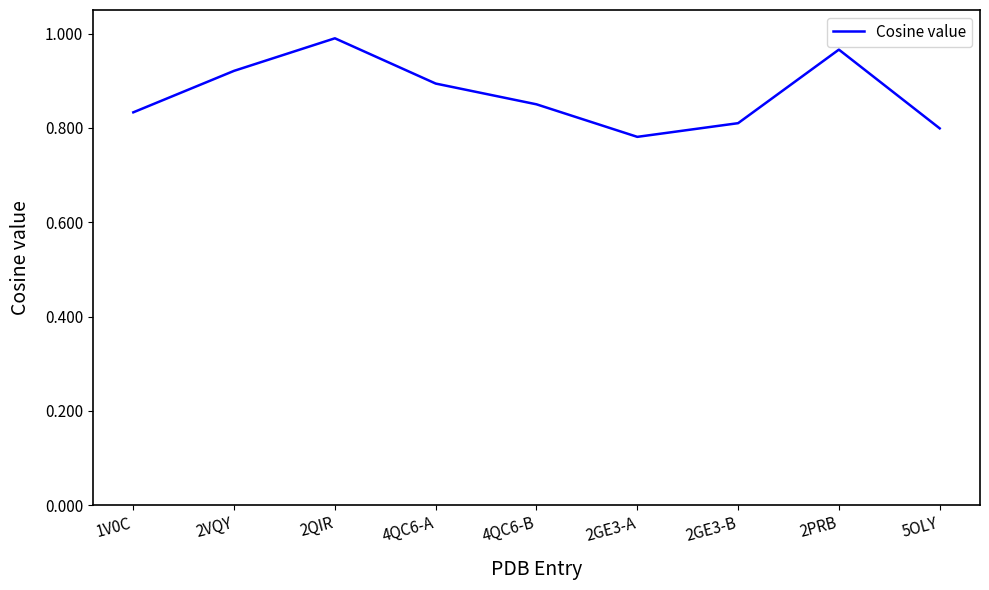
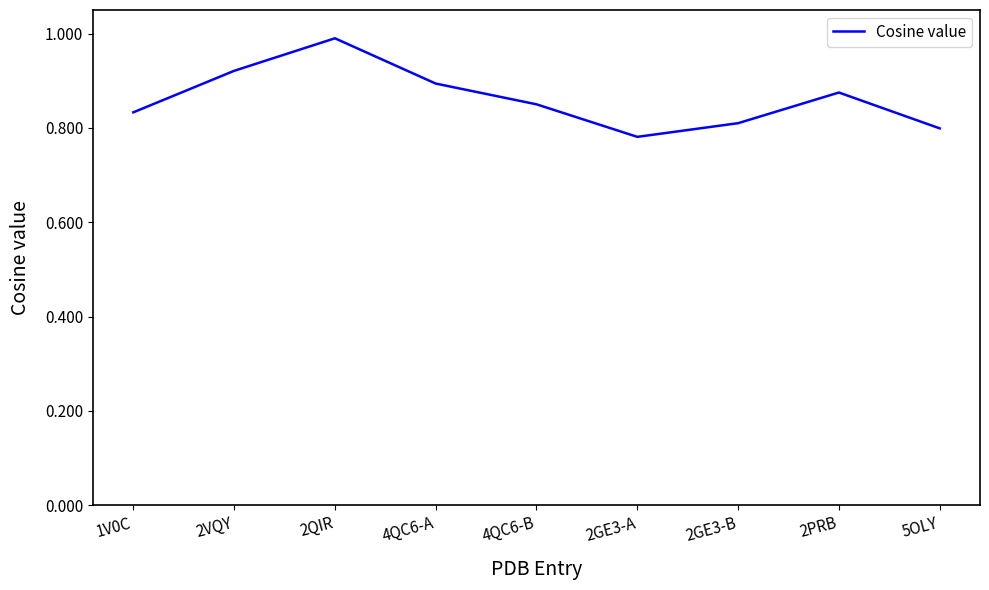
2PRB: 0.97 -> 0.88
